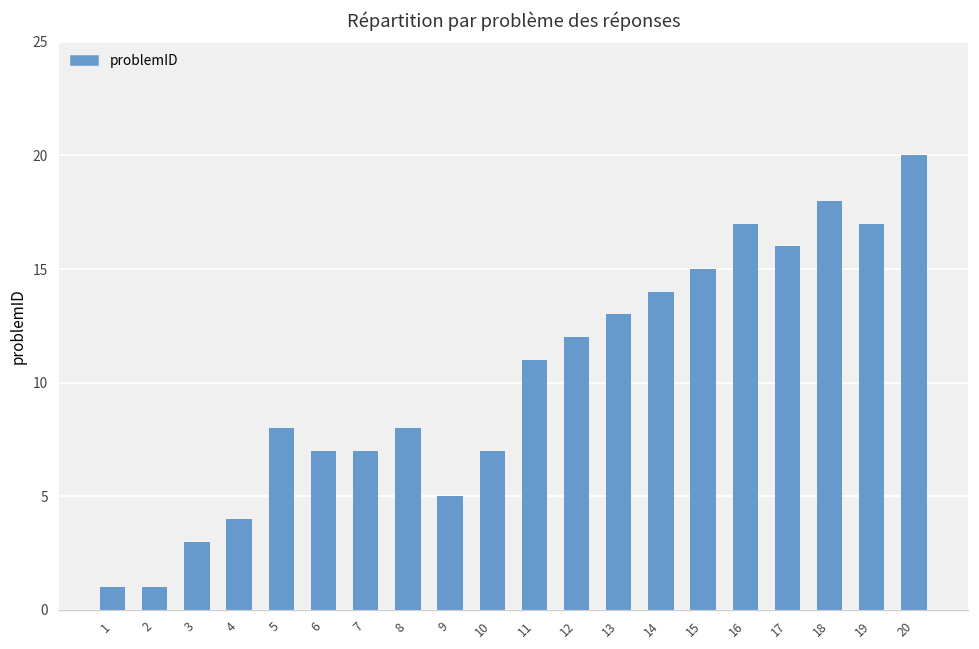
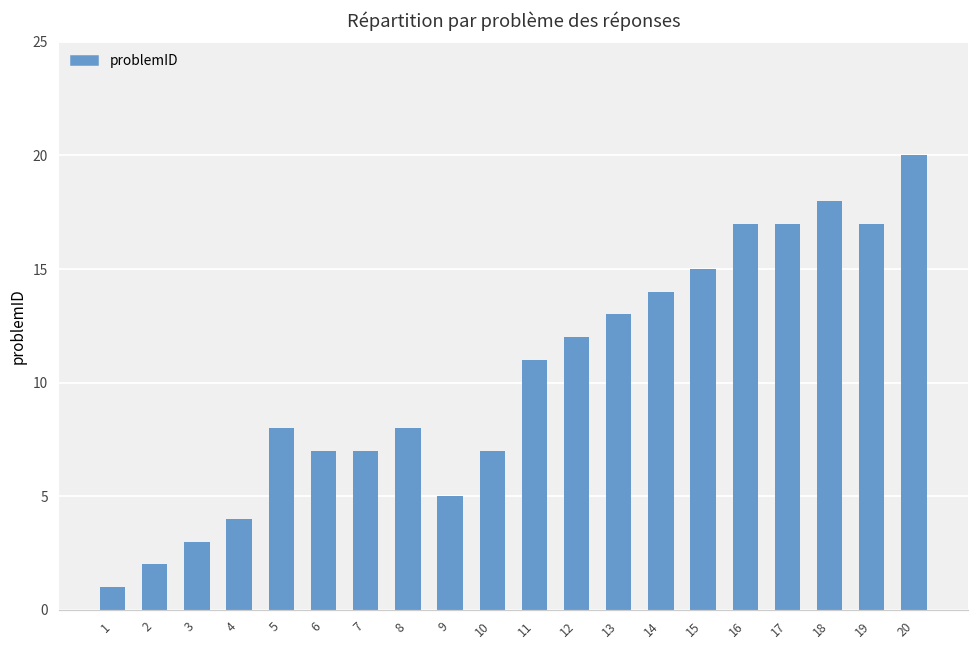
2: 1 -> 2
17: 16 -> 17
